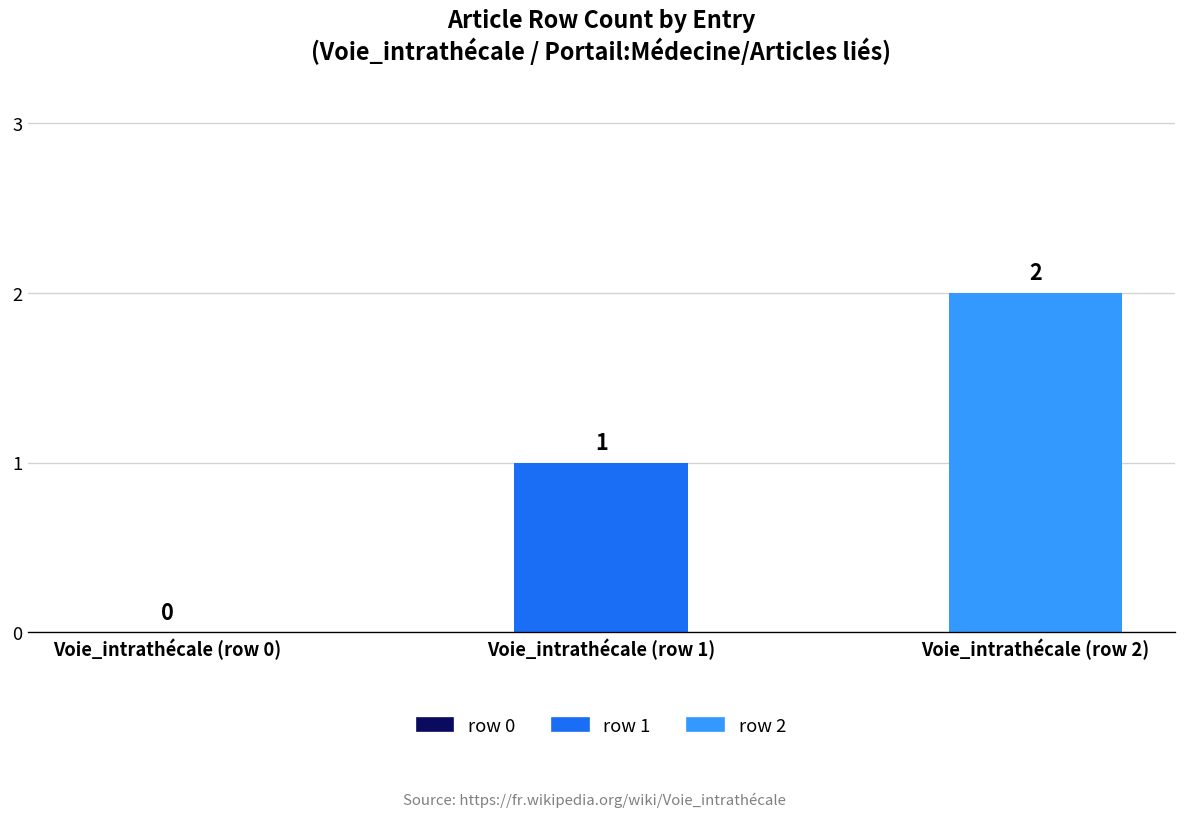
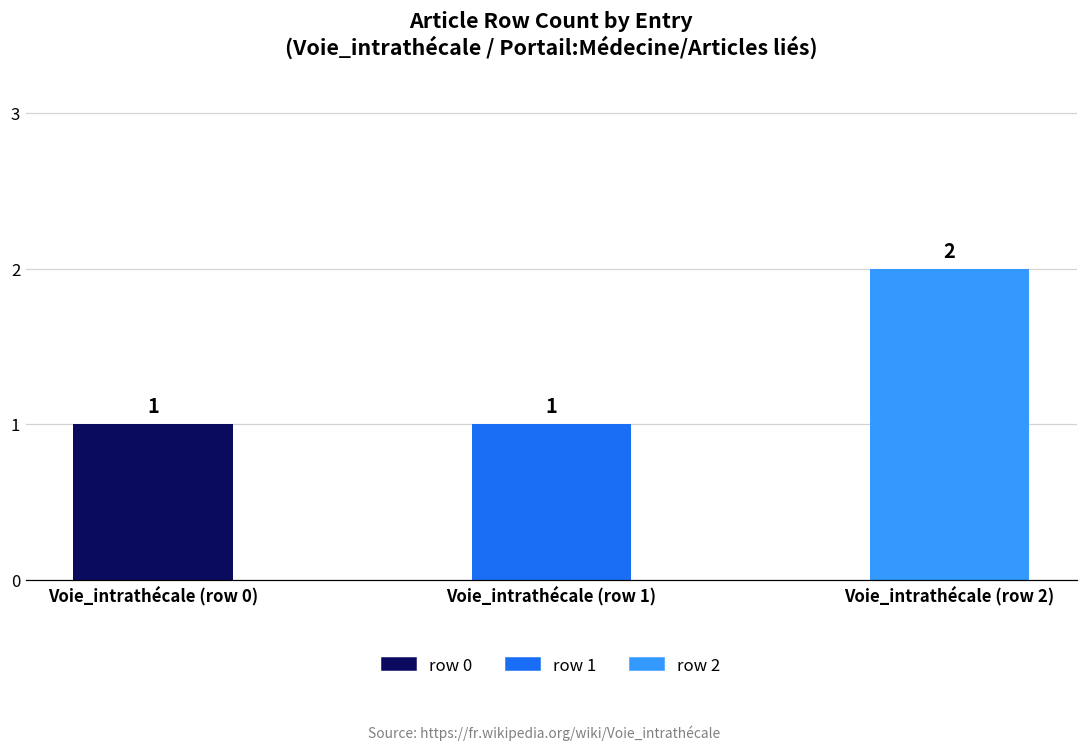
Voie_intrathécale (row 0): 0 -> 1
